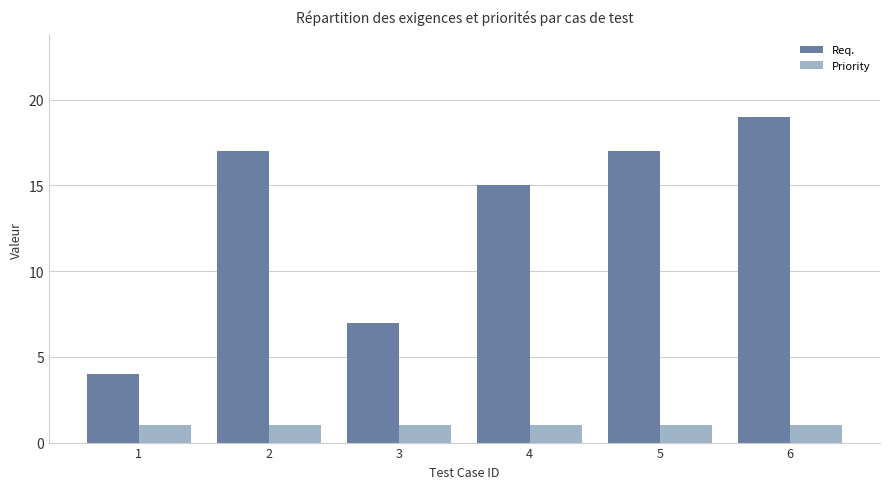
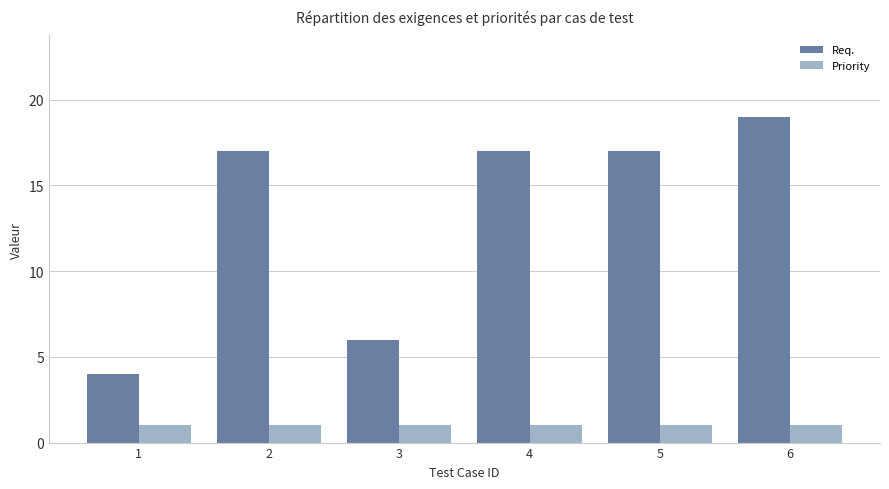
Req., 3: 7 -> 6
Req., 4: 15 -> 17
